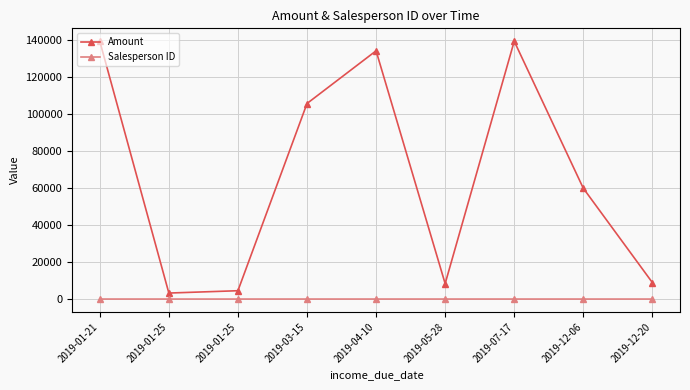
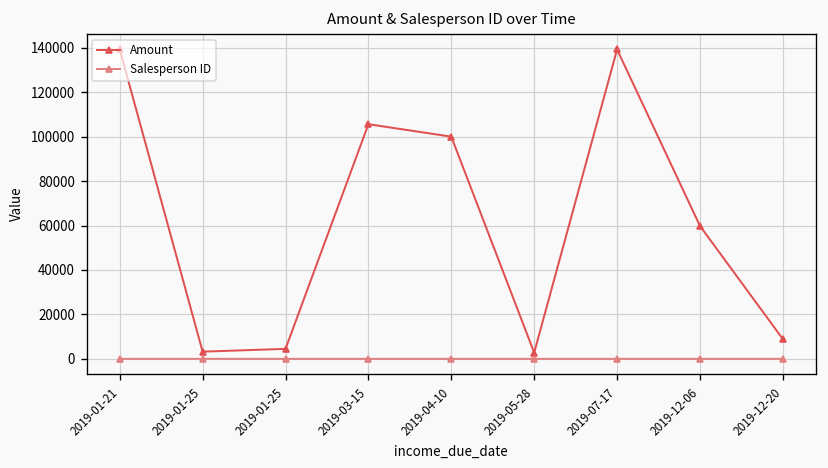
Amount, 2019-04-10: 134000 -> 100000
Amount, 2019-05-28: 8000 -> 3000
